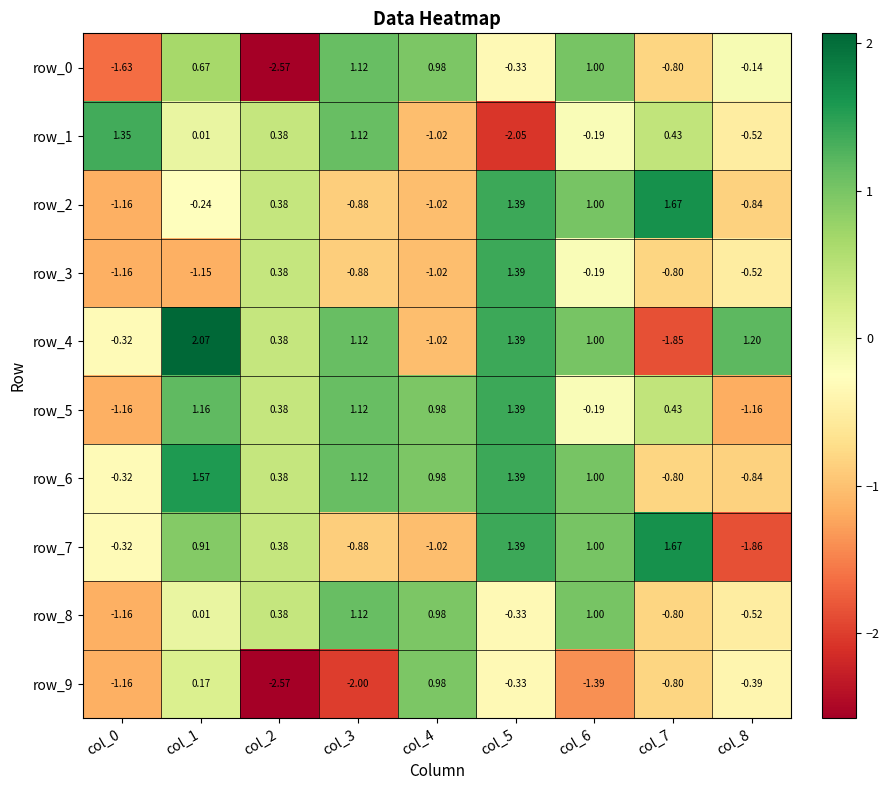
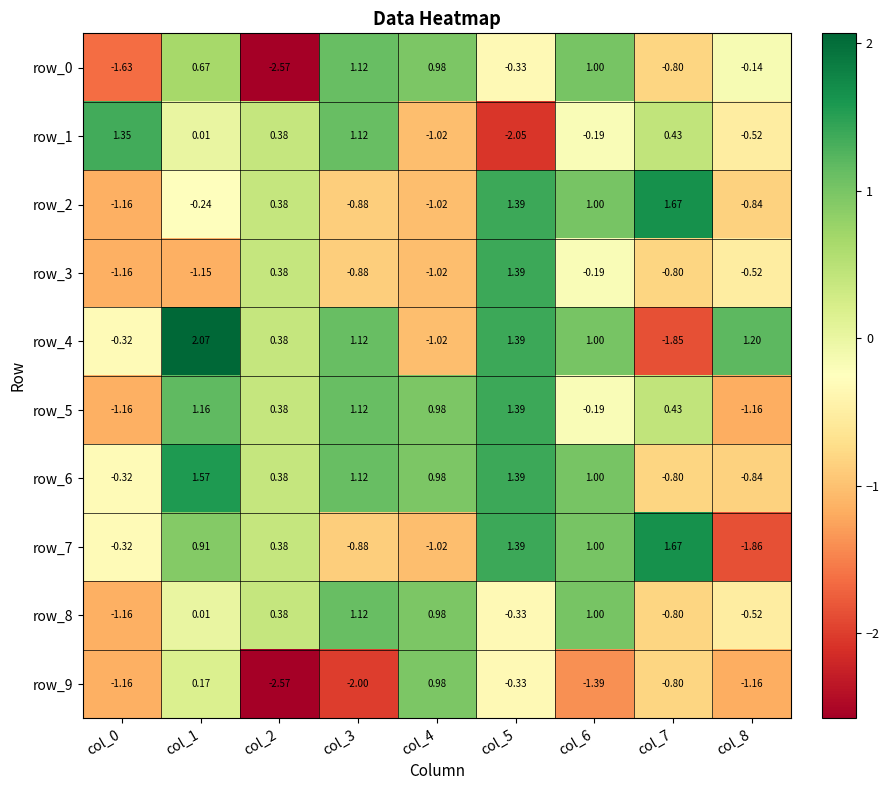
row_9, col_8: -0.39 -> -1.16
